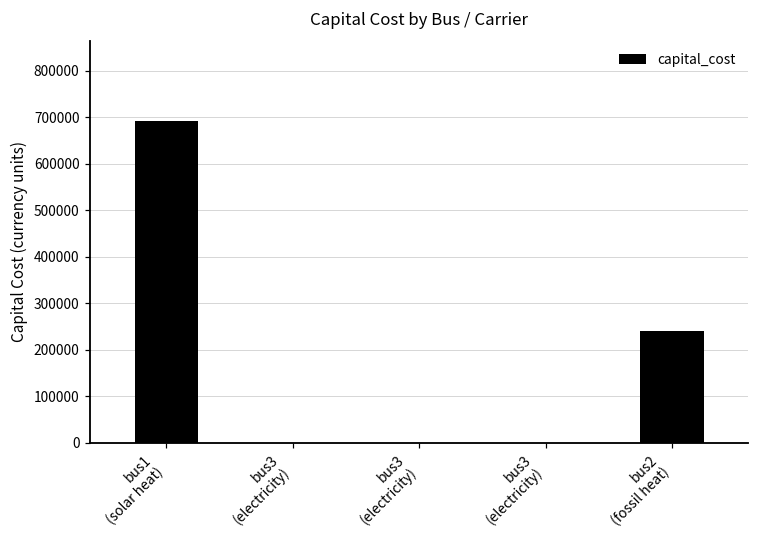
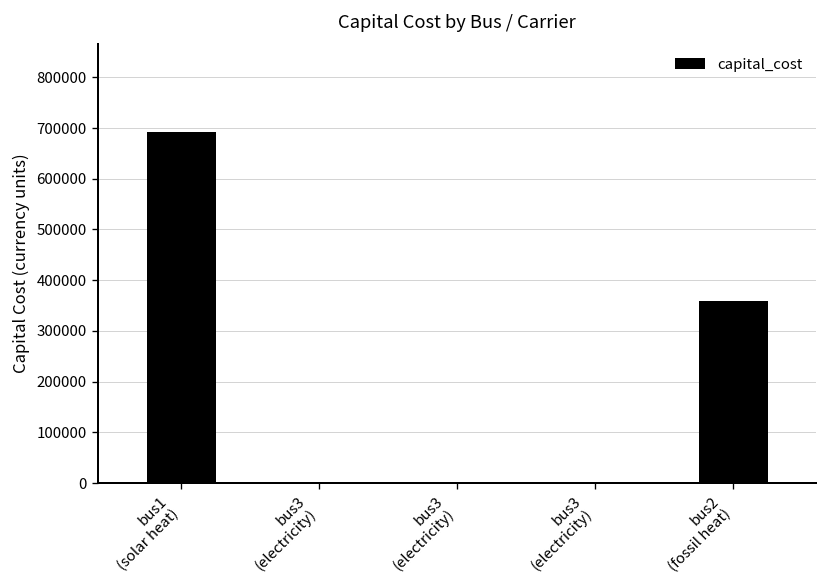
bus2 (fossil heat): 240000 -> 360000
